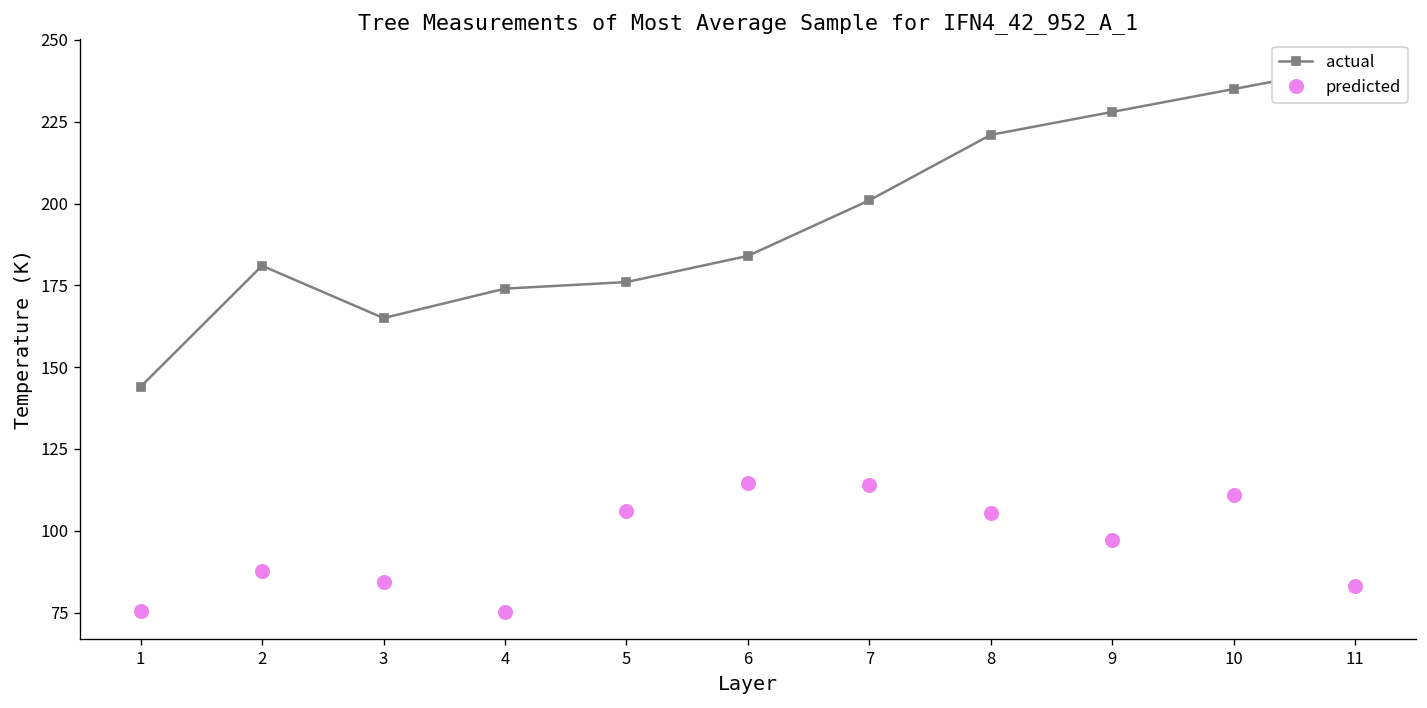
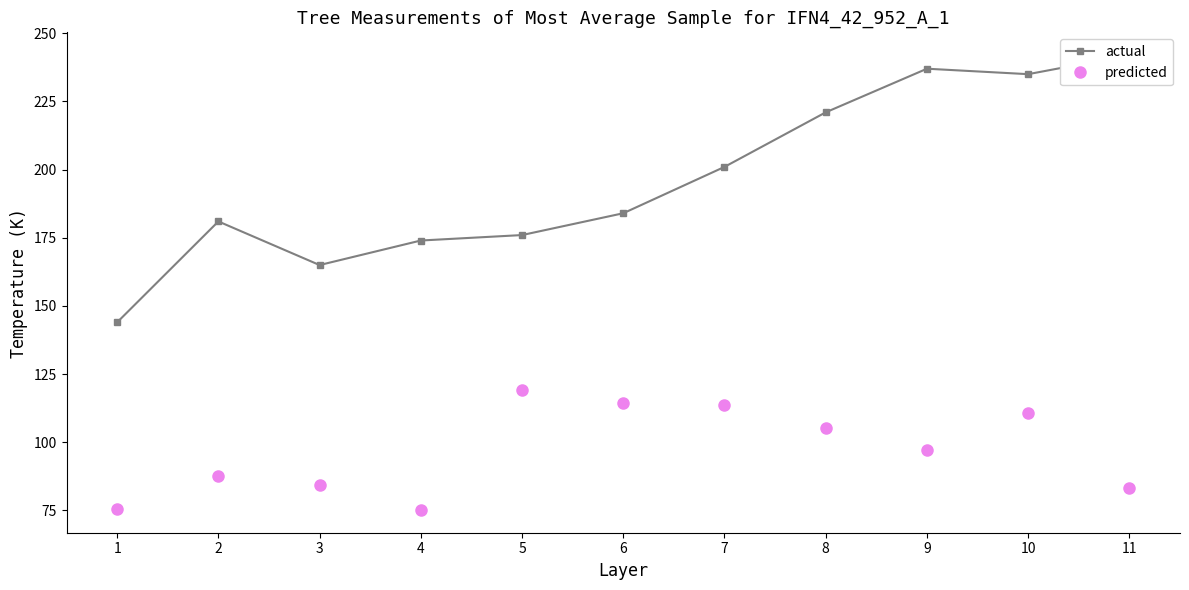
predicted, 5: 106 -> 119
actual, 9: 228 -> 237
